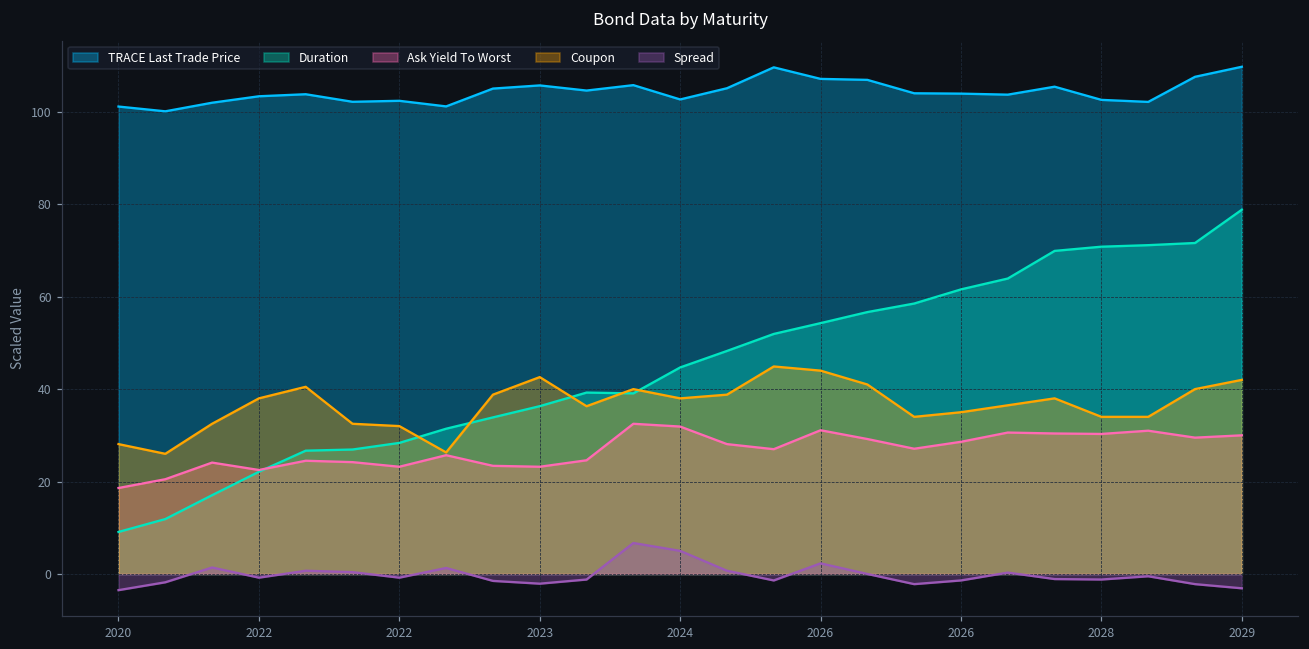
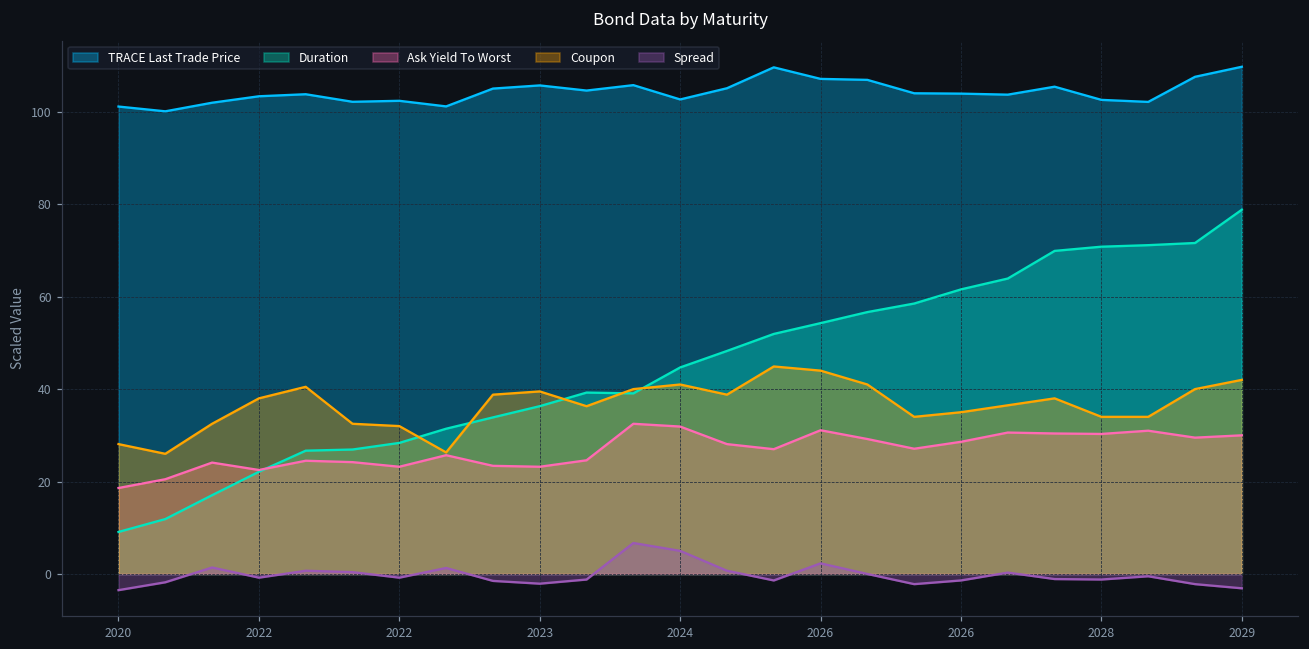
Coupon, 2023: 43 -> 40
Coupon, 2024: 38 -> 41
